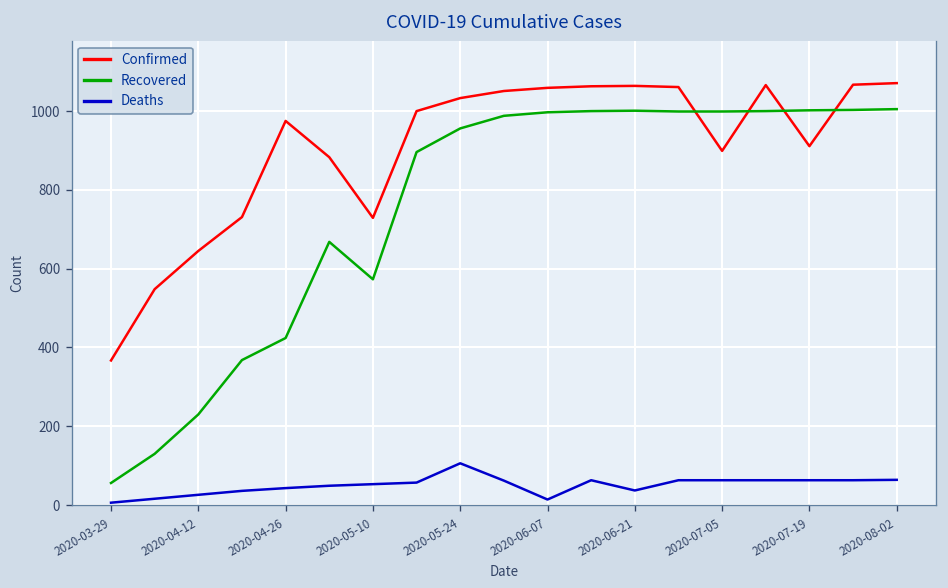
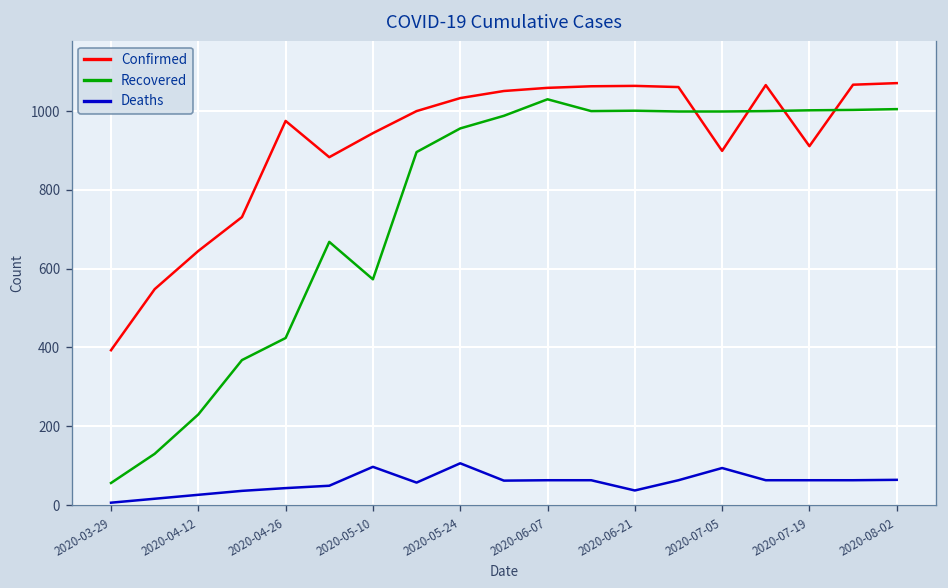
Confirmed, 2020-03-29: 370 -> 390
Confirmed, 2020-05-10: 730 -> 940
Deaths, 2020-05-10: 50 -> 100
Recovered, 2020-06-07: 1000 -> 1030
Deaths, 2020-06-07: 10 -> 60
Deaths, 2020-07-05: 60 -> 90
